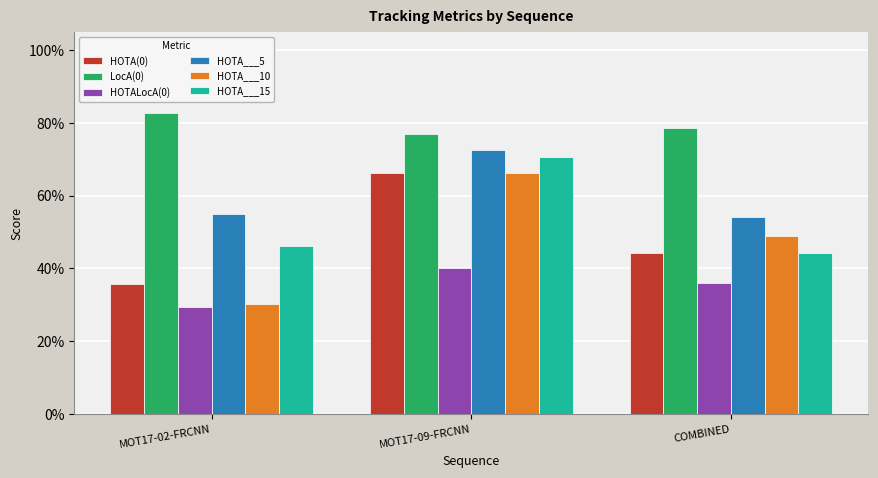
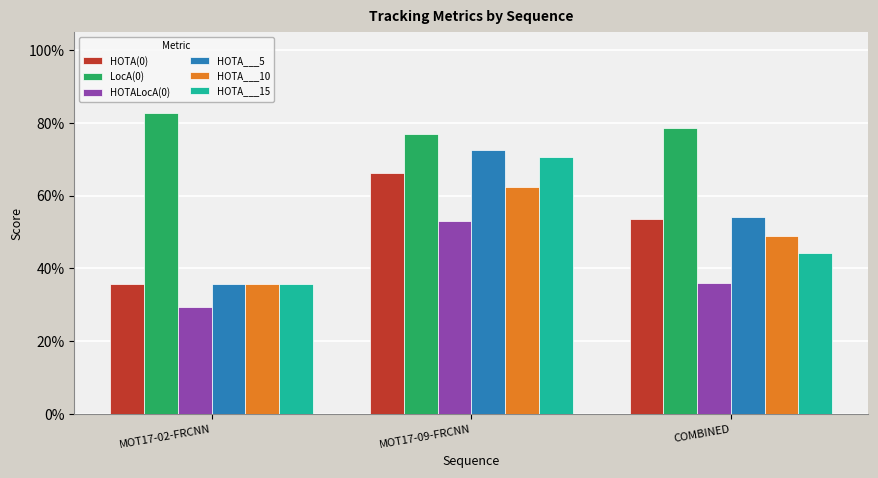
HOTA___5, MOT17-02-FRCNN: 55% -> 36%
HOTA___10, MOT17-02-FRCNN: 30% -> 36%
HOTA___15, MOT17-02-FRCNN: 46% -> 36%
HOTALocA(0), MOT17-09-FRCNN: 40% -> 53%
HOTA___10, MOT17-09-FRCNN: 66% -> 62%
HOTA(0), COMBINED: 44% -> 53%
